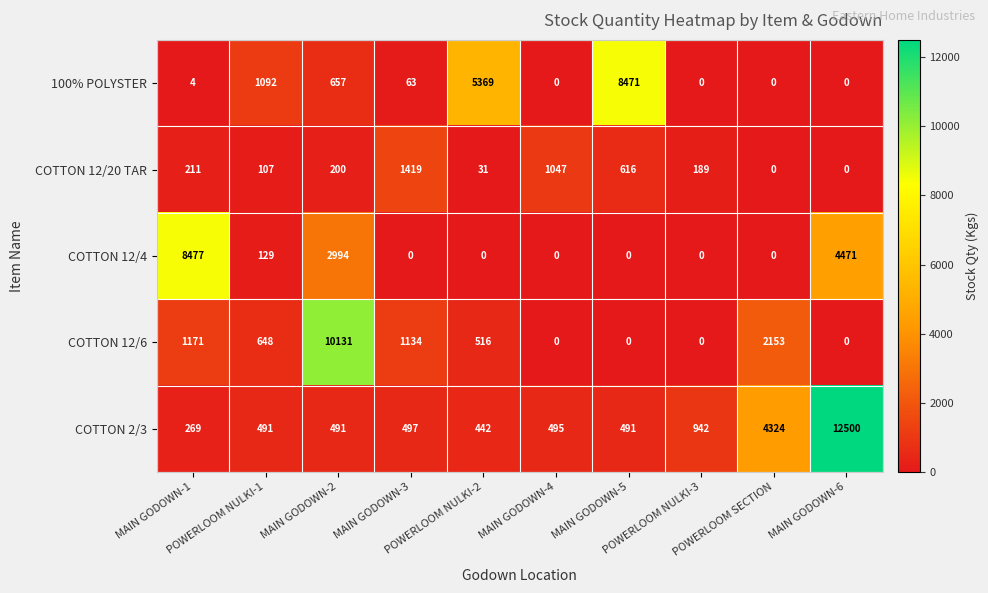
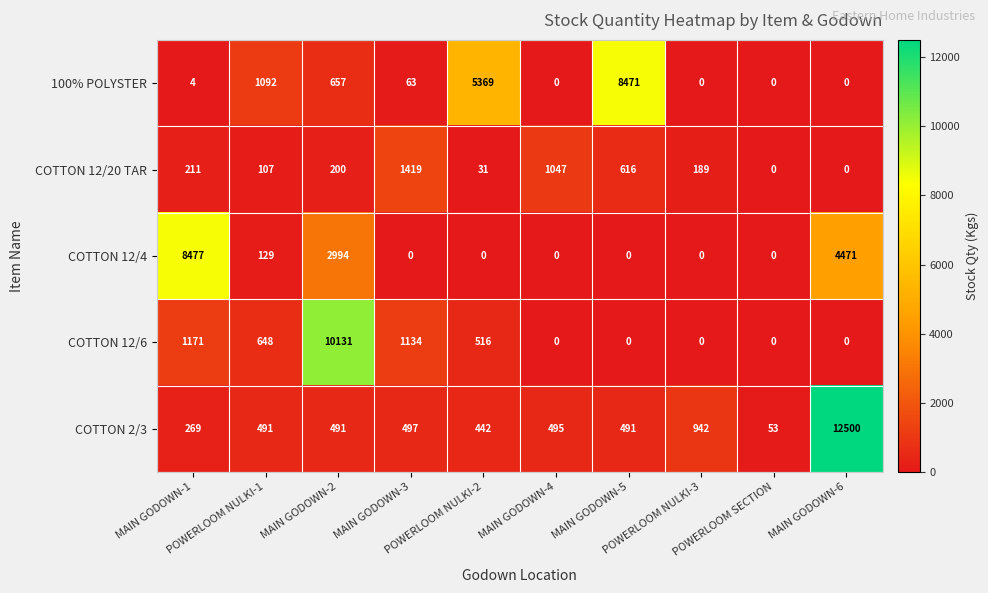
COTTON 12/6, POWERLOOM SECTION: 2153 -> 0
COTTON 2/3, POWERLOOM SECTION: 4324 -> 53
